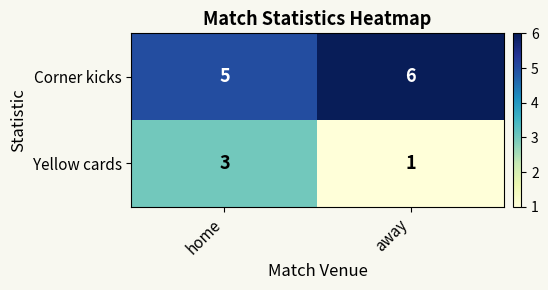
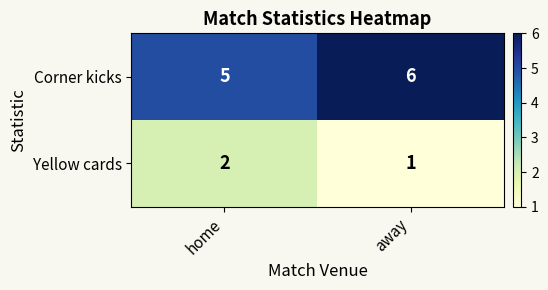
Yellow cards, home: 3 -> 2
